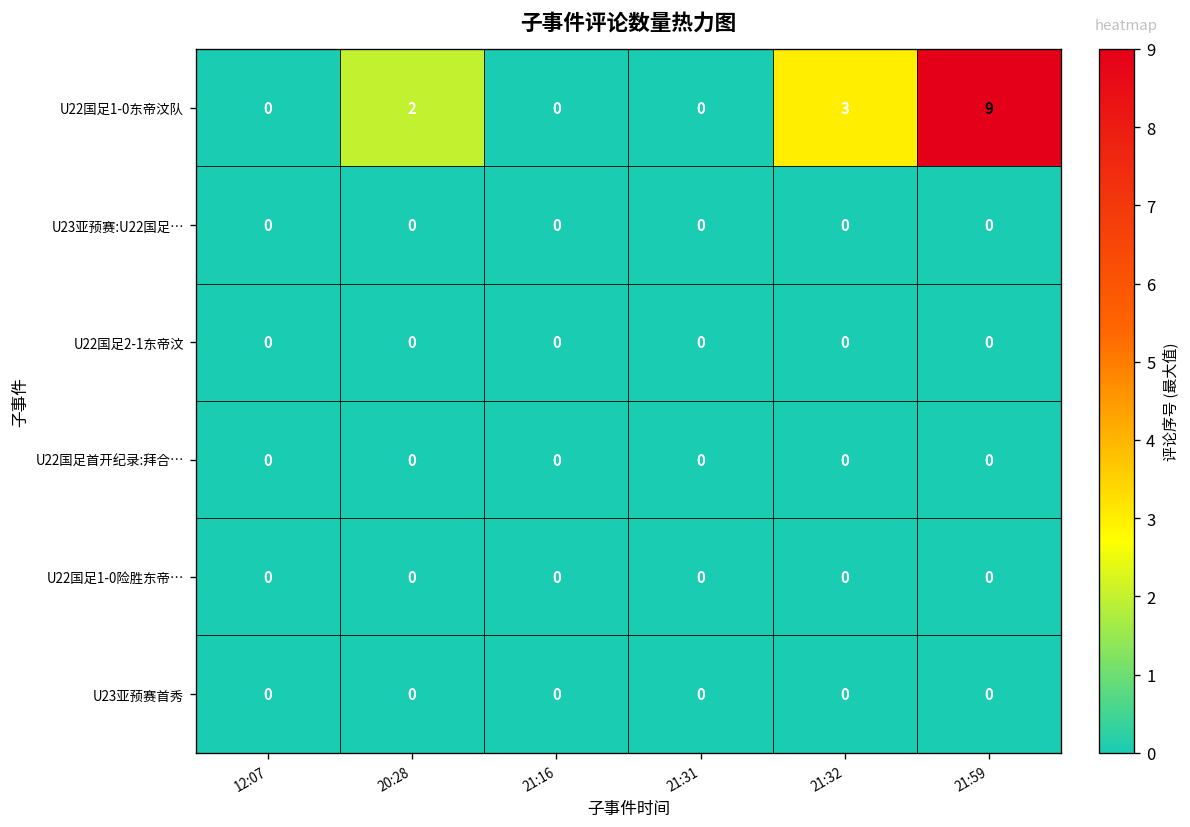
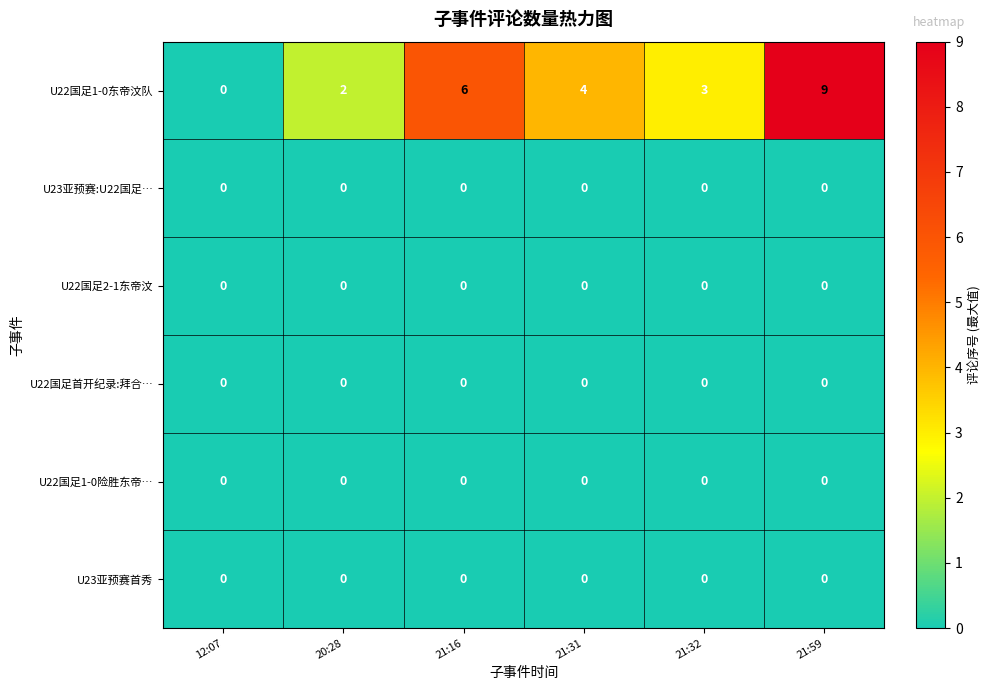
U22国足1-0东帝汶队, 21:16: 0 -> 6
U22国足1-0东帝汶队, 21:31: 0 -> 4
